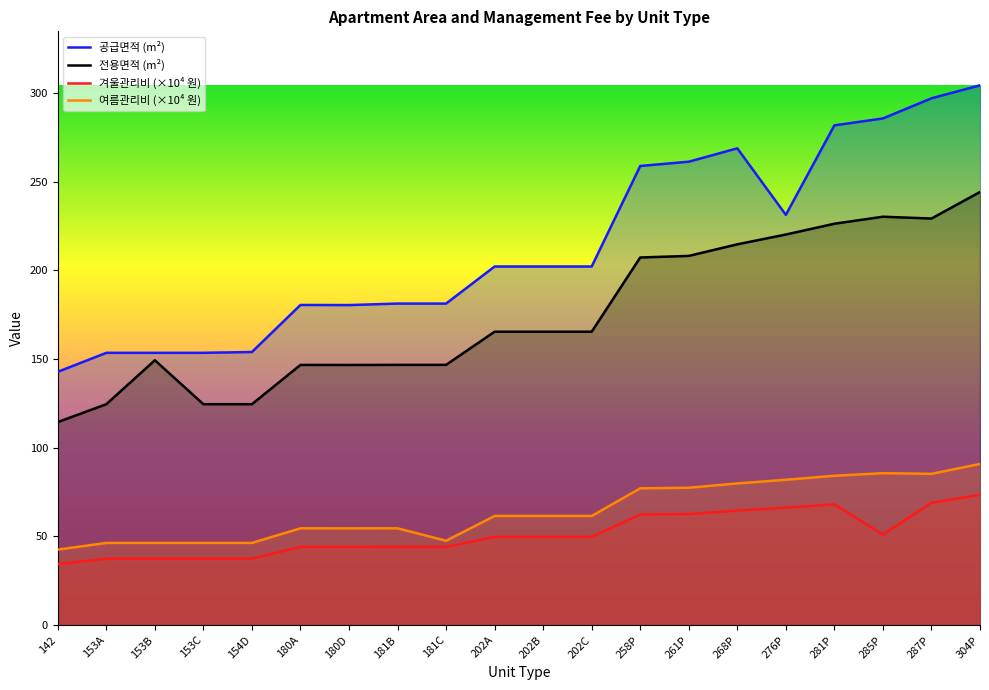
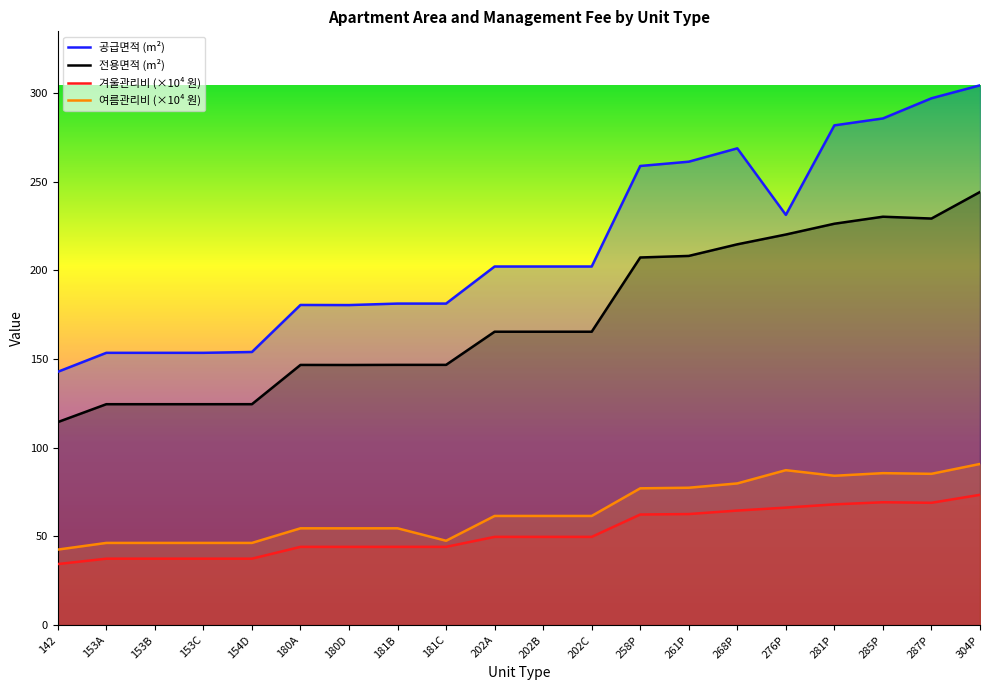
전용면적 (m²), 153B: 149 -> 125
여름관리비 (×10⁴ 원), 276P: 82 -> 87
겨울관리비 (×10⁴ 원), 285P: 51 -> 69
